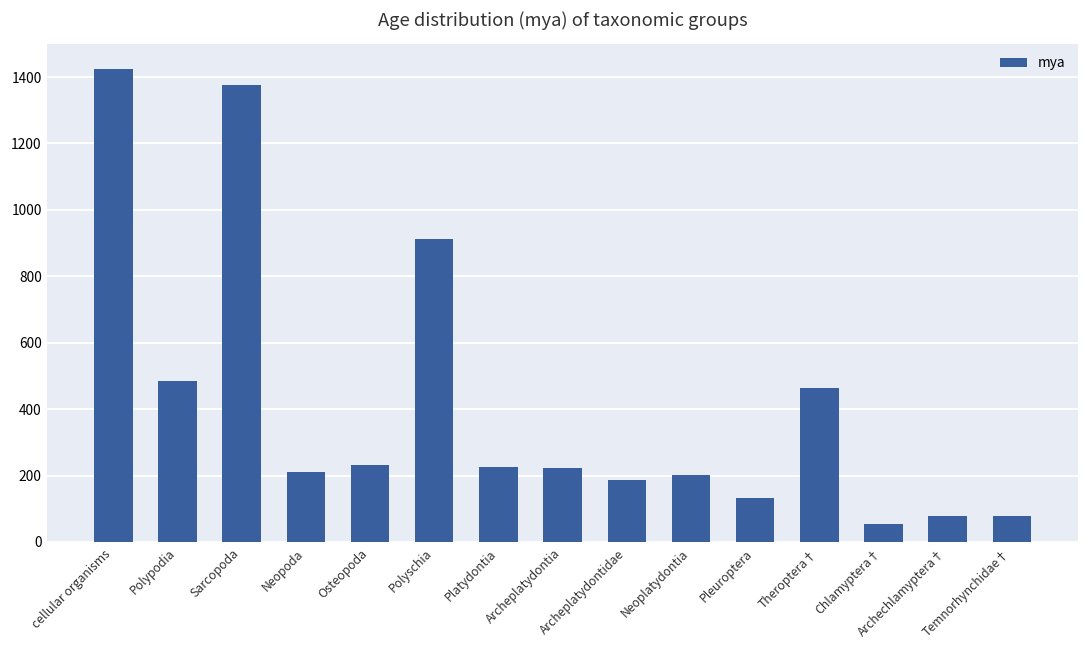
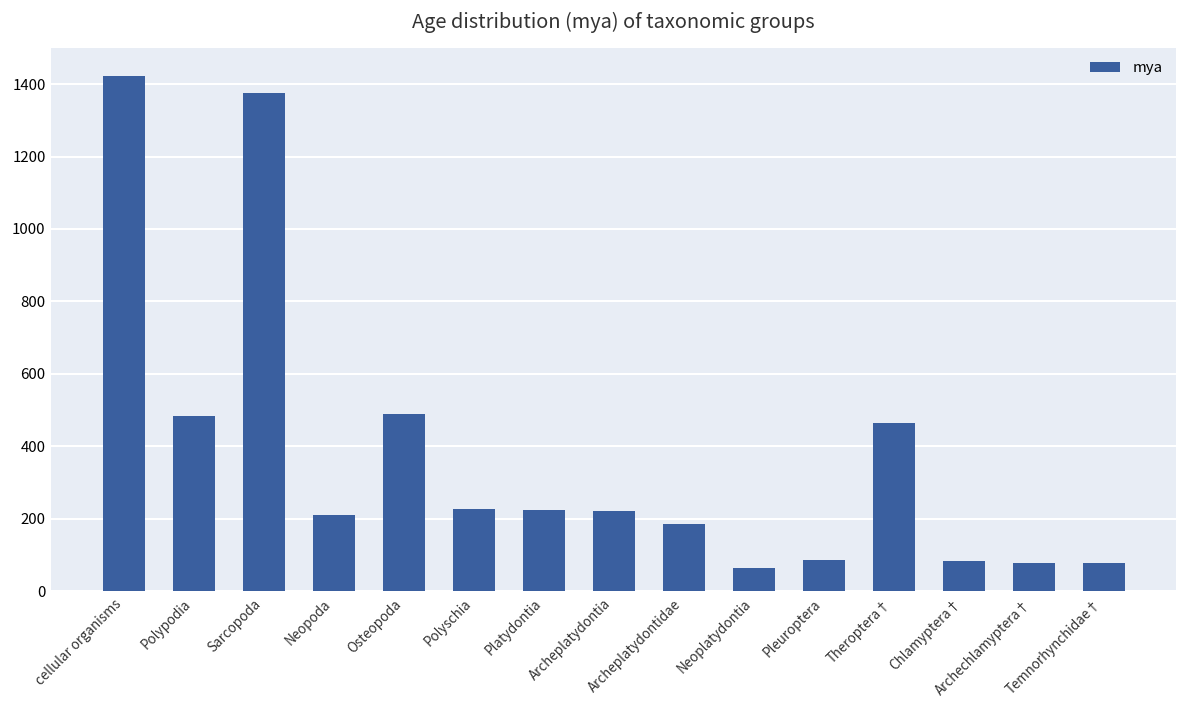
Osteopoda: 230 -> 490
Polyschia: 910 -> 230
Neoplatydontia: 200 -> 60
Pleuroptera: 130 -> 90
Chlamyptera†: 50 -> 80
